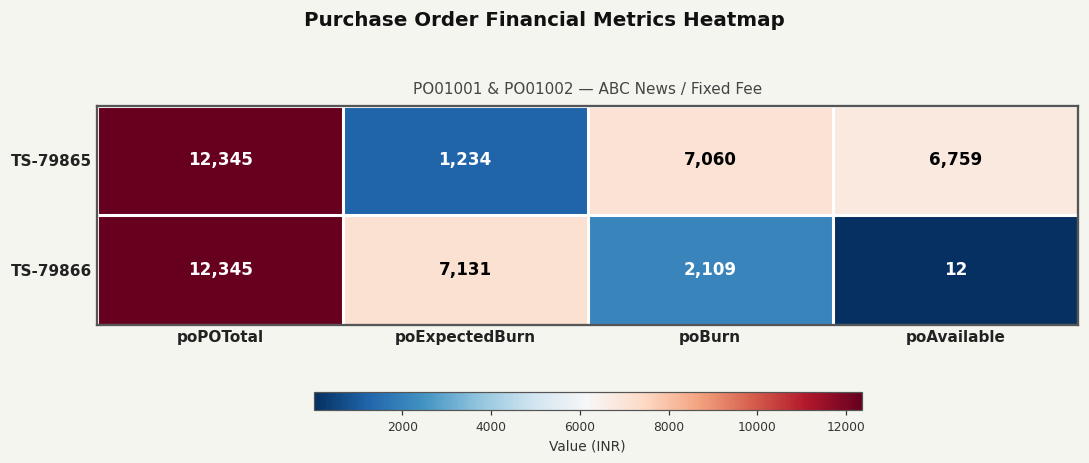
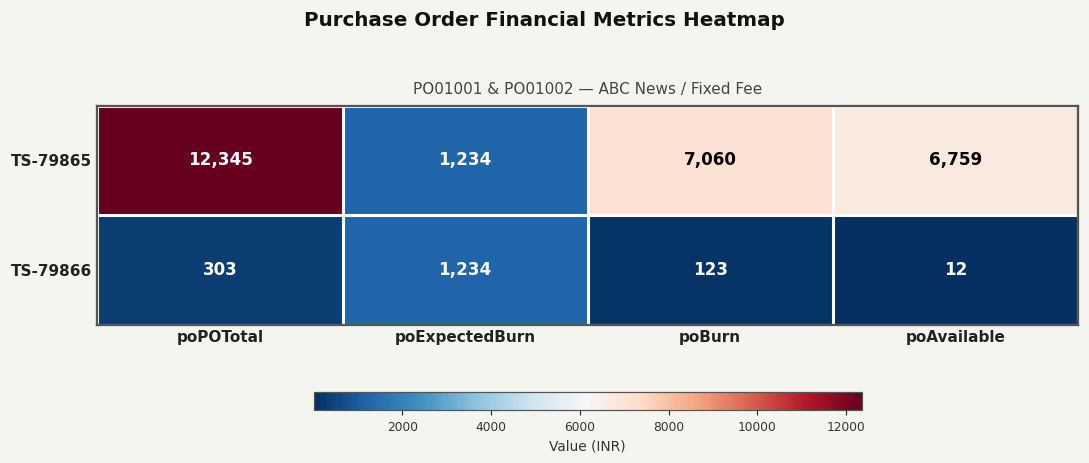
TS-79866, poPOTotal: 12,345 -> 303
TS-79866, poExpectedBurn: 7,131 -> 1,234
TS-79866, poBurn: 2,109 -> 123
